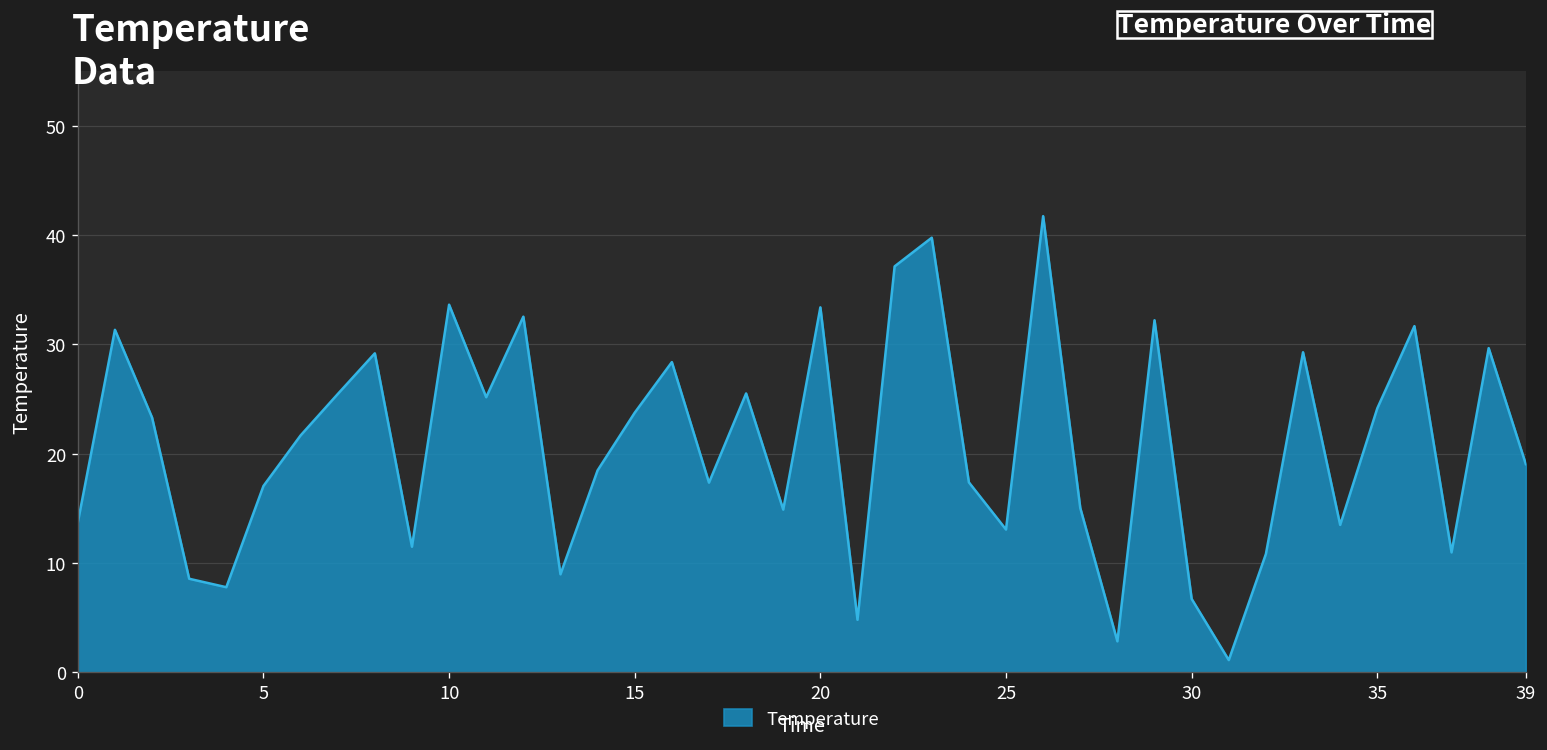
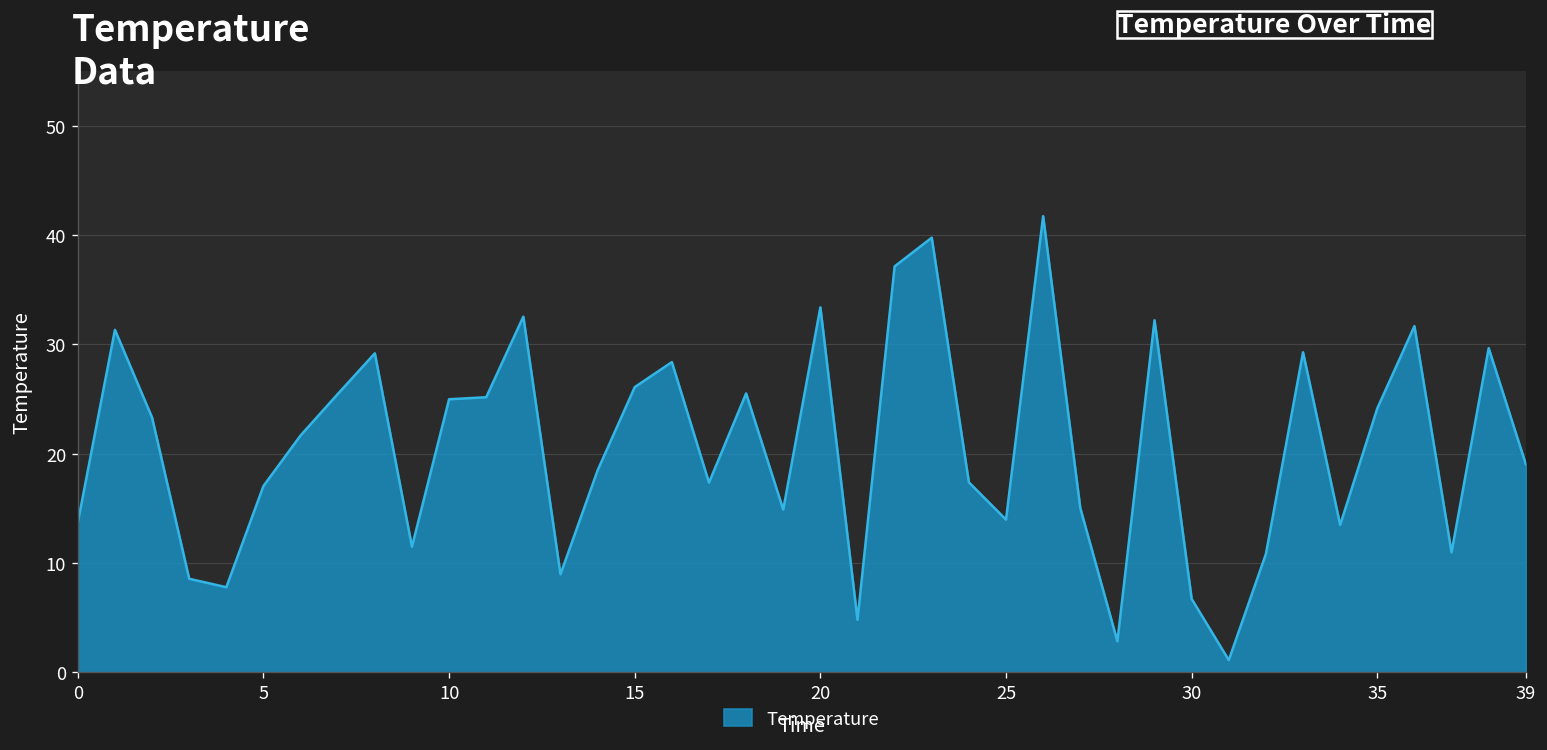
10: 34 -> 25
15: 24 -> 26
25: 13 -> 14
